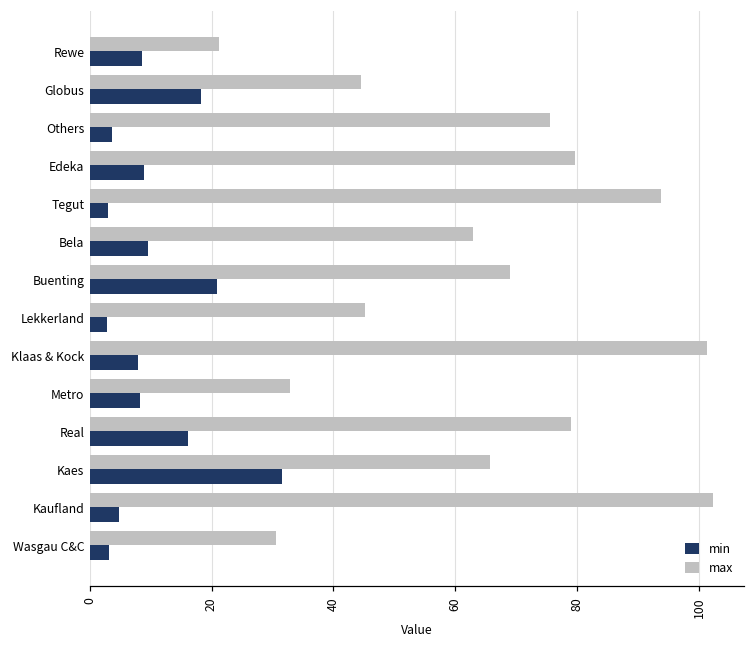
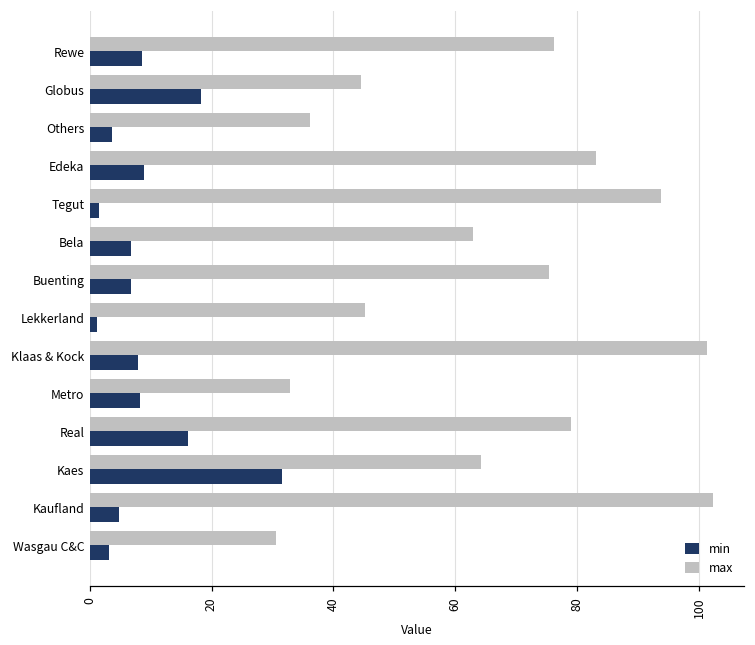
max, Rewe: 21 -> 76
max, Others: 76 -> 36
max, Edeka: 80 -> 83
min, Tegut: 3 -> 2
min, Bela: 10 -> 7
max, Buenting: 69 -> 75
min, Buenting: 21 -> 7
min, Lekkerland: 3 -> 1
max, Kaes: 66 -> 64
